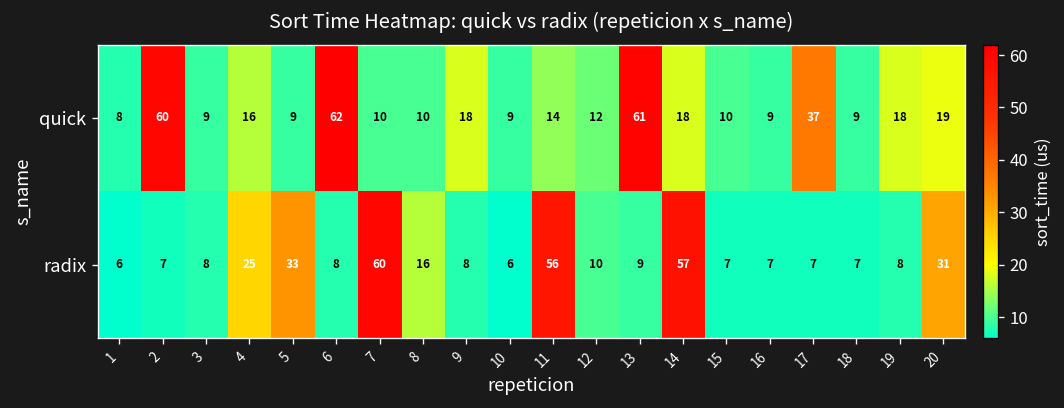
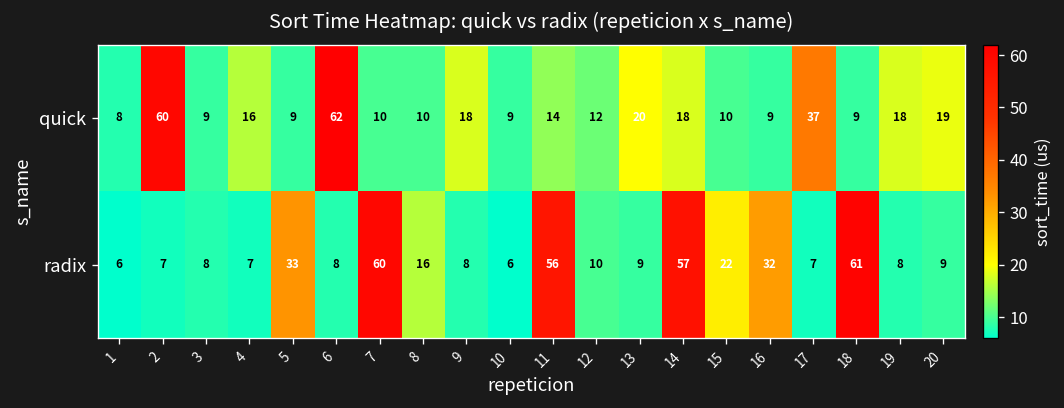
quick, 13: 61 -> 20
radix, 4: 25 -> 7
radix, 15: 7 -> 22
radix, 16: 7 -> 32
radix, 18: 7 -> 61
radix, 20: 31 -> 9
